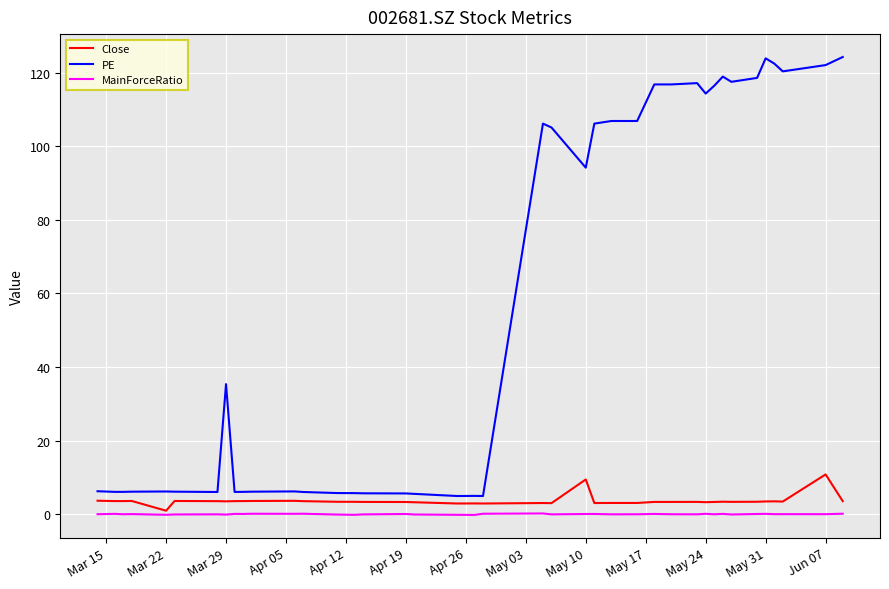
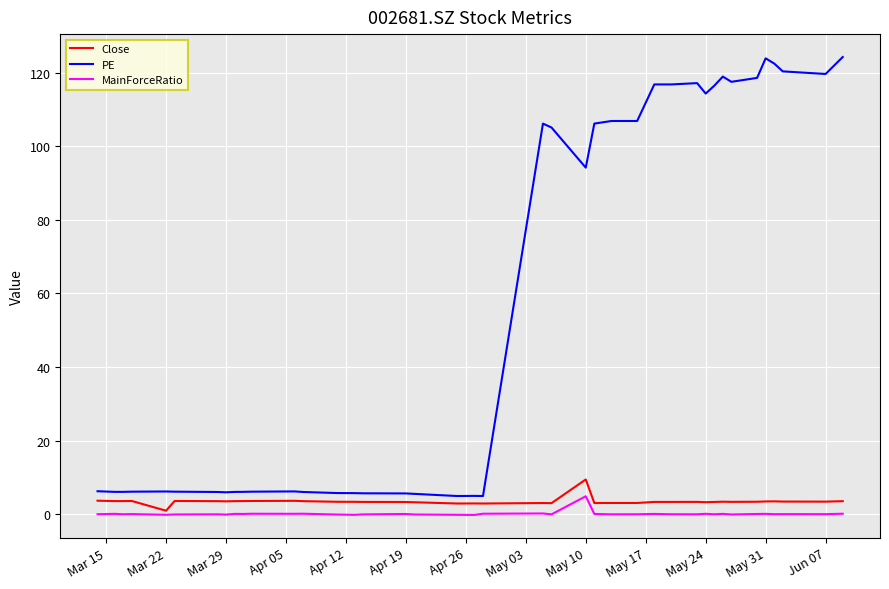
PE, Mar 29: 35 -> 6
MainForceRatio, May 10: 0 -> 5
Close, Jun 07: 11 -> 3
PE, Jun 07: 122 -> 120
